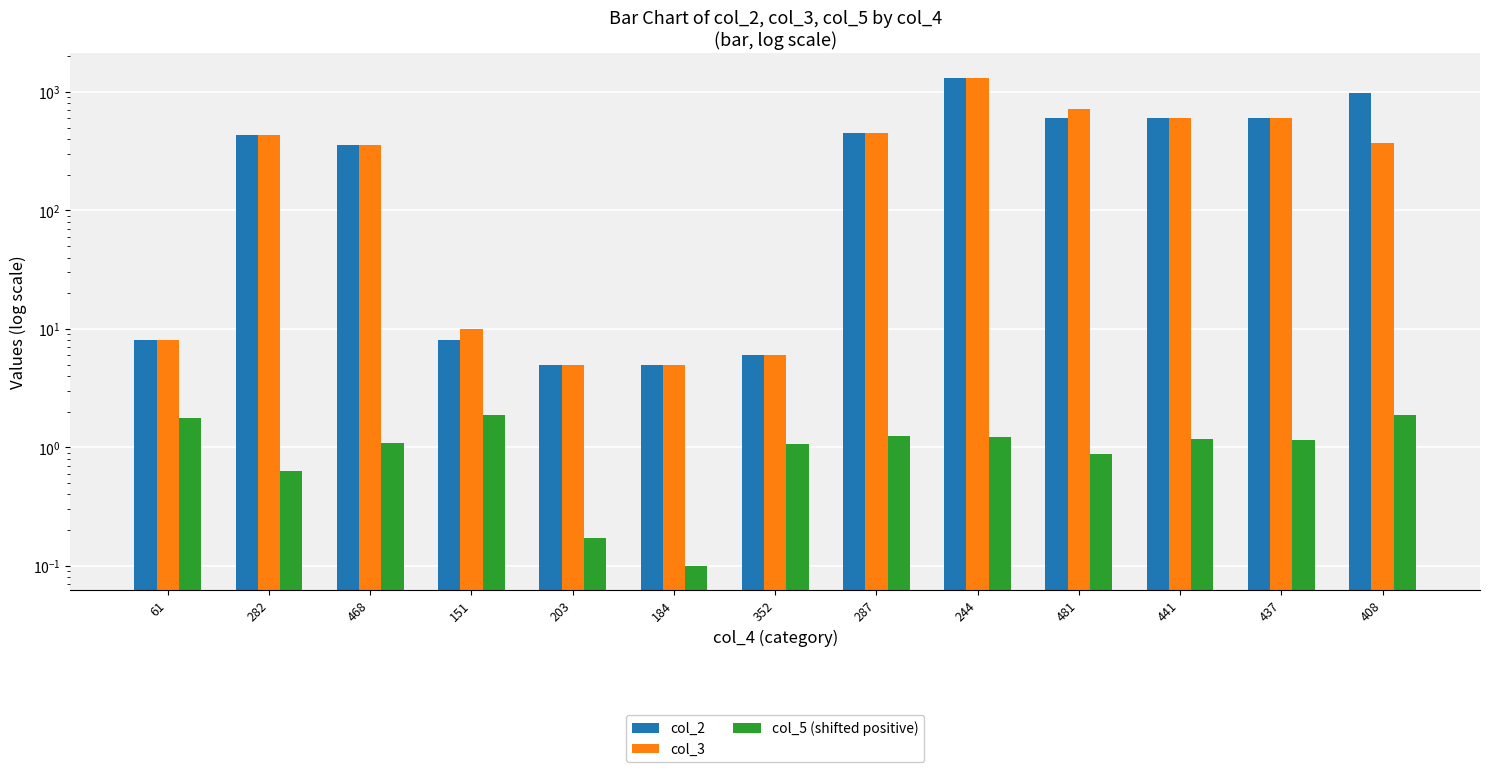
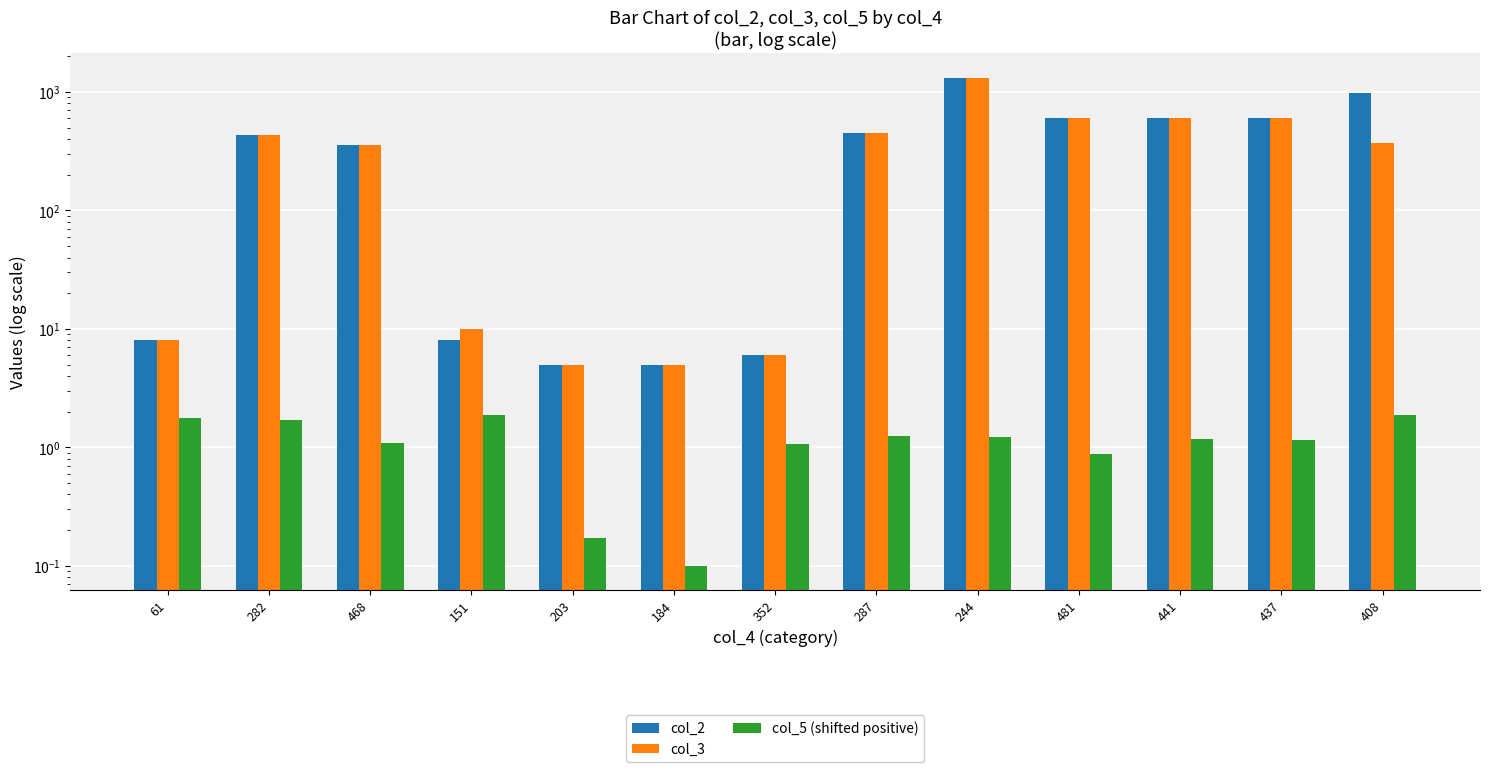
col_5 (shifted positive), 282: 0.6 -> 1.7
col_3, 481: 700 -> 600
